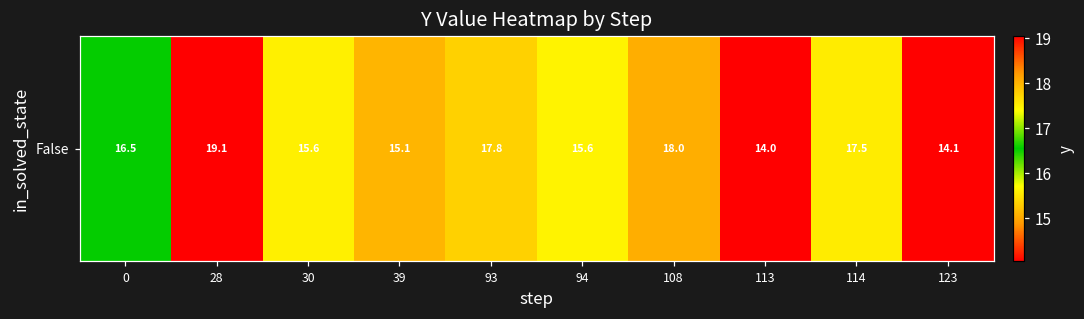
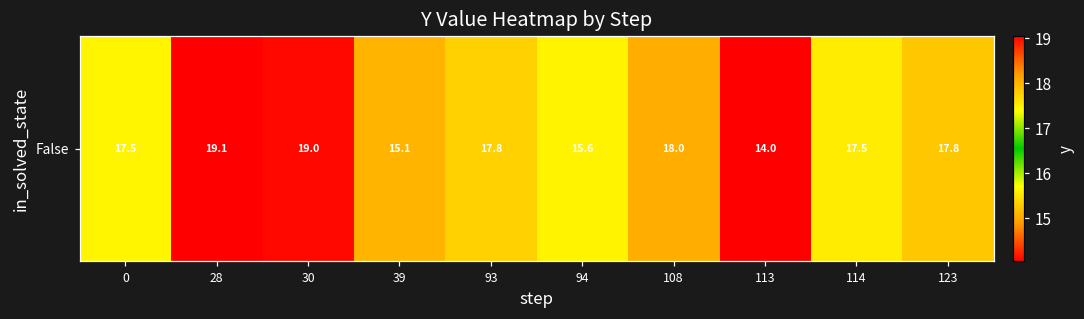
False, 0: 16.5 -> 17.5
False, 30: 15.6 -> 19.0
False, 123: 14.1 -> 17.8
